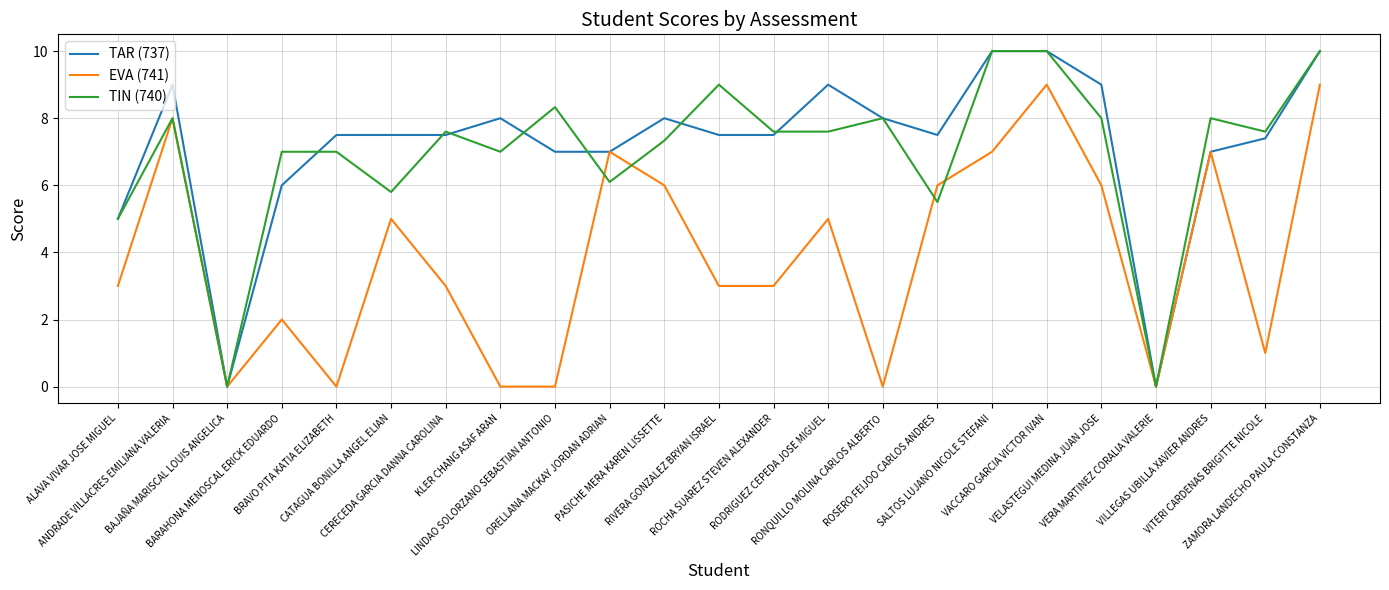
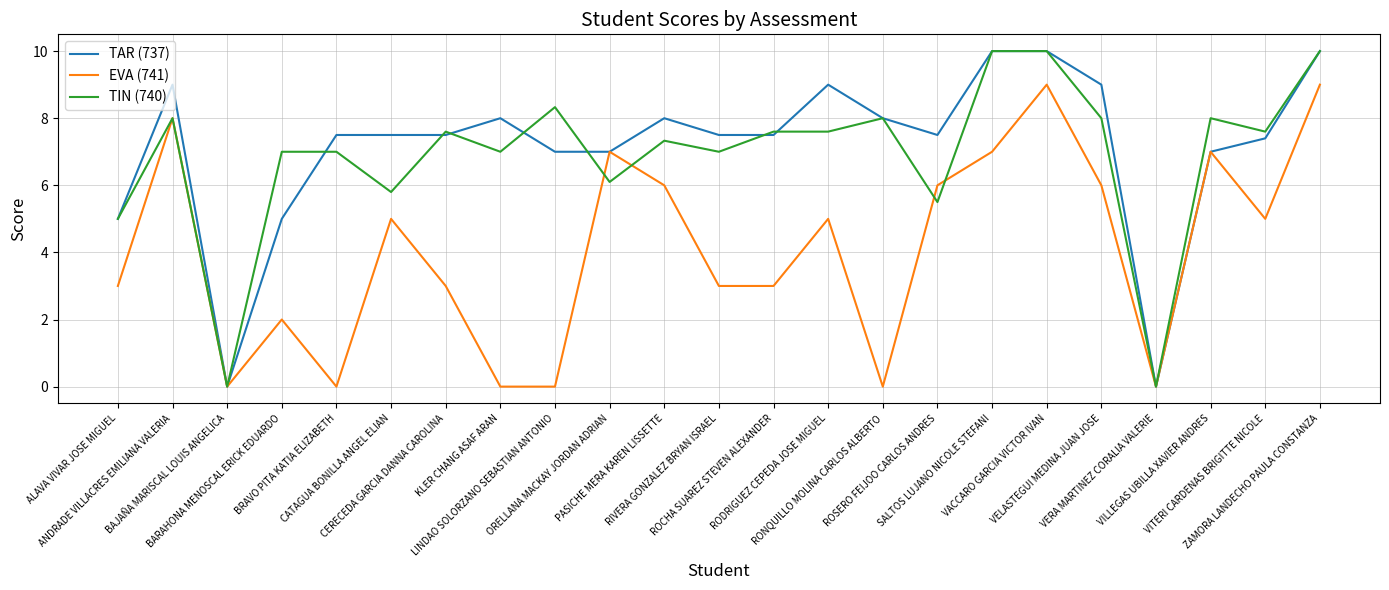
TAR (737), BARAHONA MENOSCAL ERICK EDUARDO: 6 -> 5
TIN (740), RIVERA GONZALEZ BRYAN ISRAEL: 9 -> 7
EVA (741), VITERI CARDENAS BRIGITTE NICOLE: 1 -> 5
